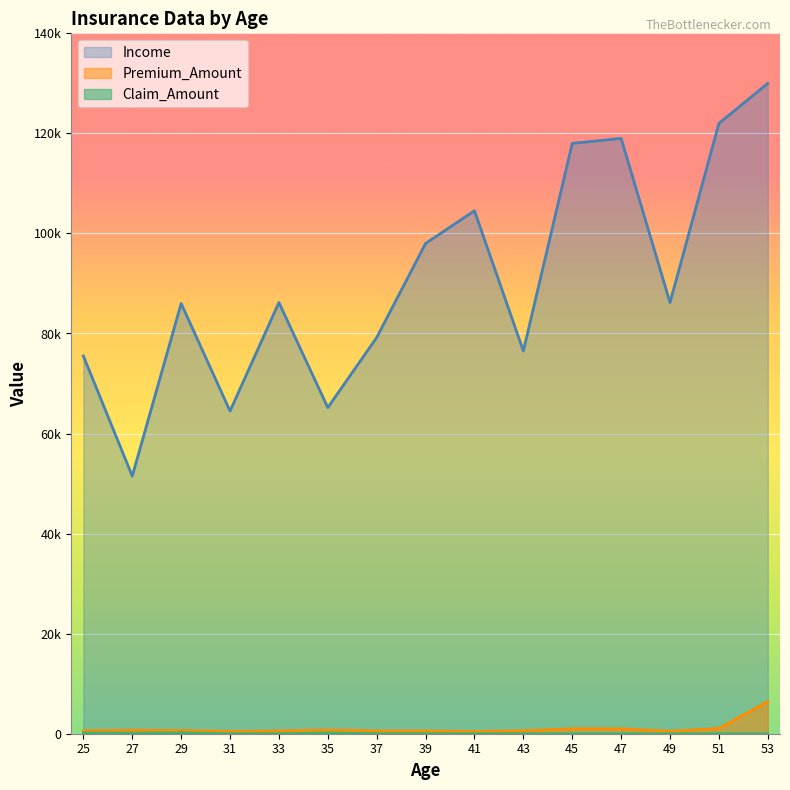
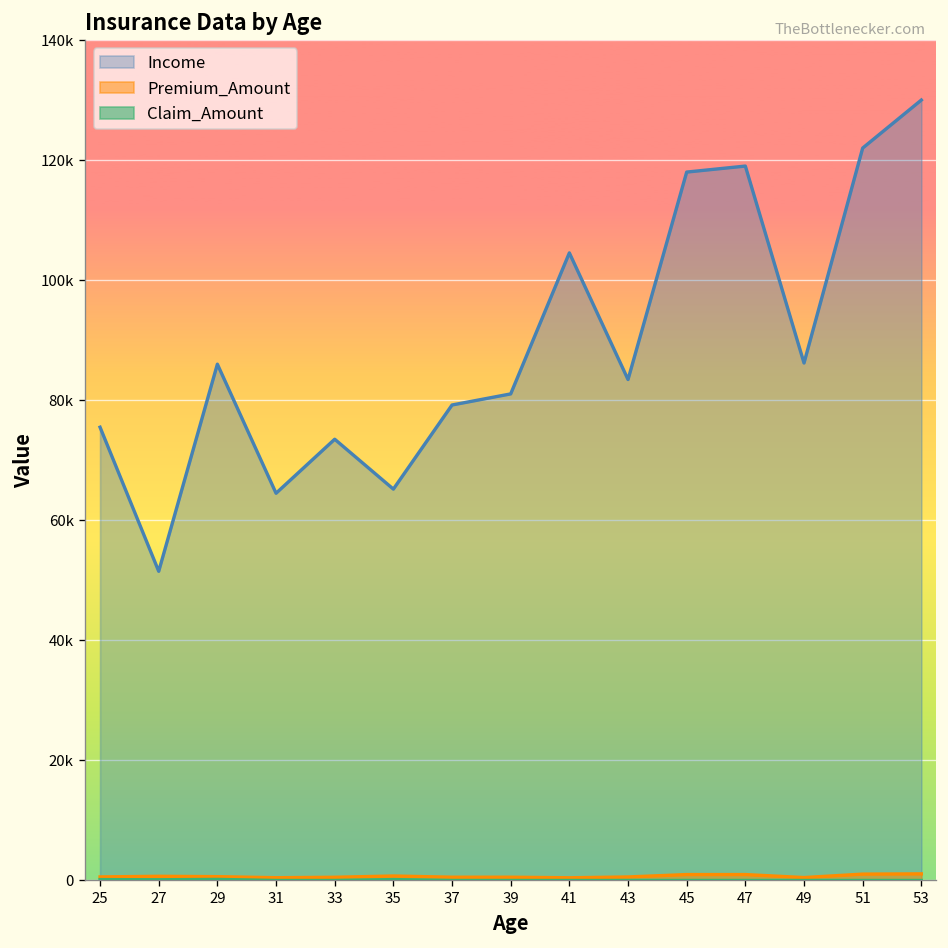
Income, 33: 86000 -> 74000
Income, 39: 98000 -> 81000
Income, 43: 77000 -> 83000
Premium_Amount, 53: 6000 -> 1000
